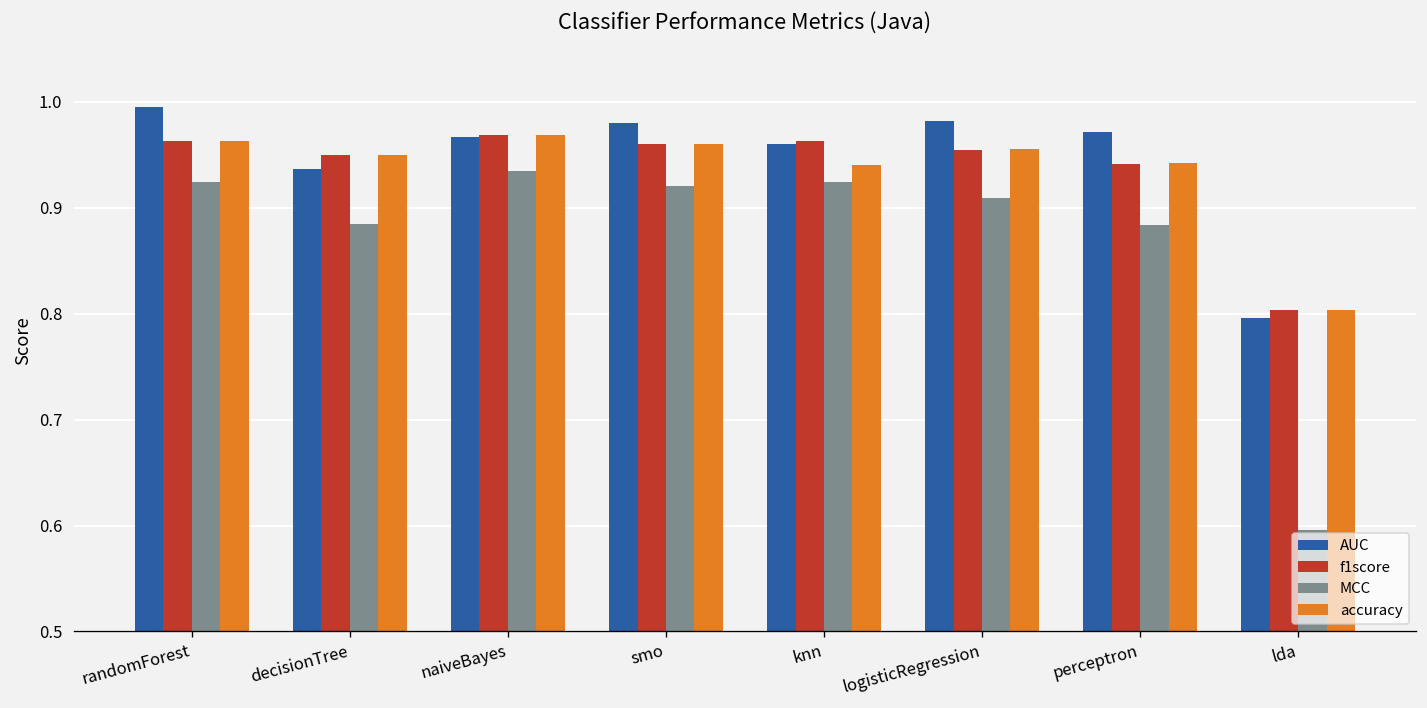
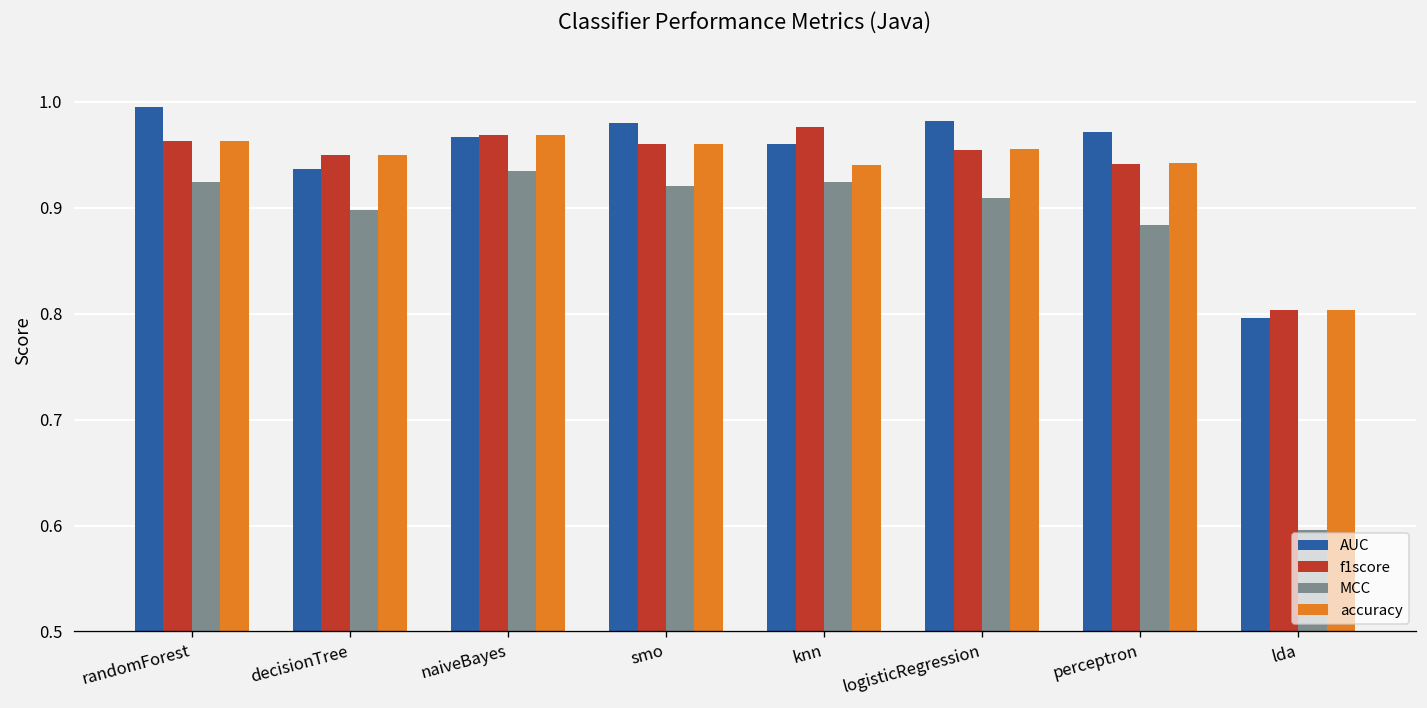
MCC, decisionTree: 0.88 -> 0.90
f1score, knn: 0.96 -> 0.98
